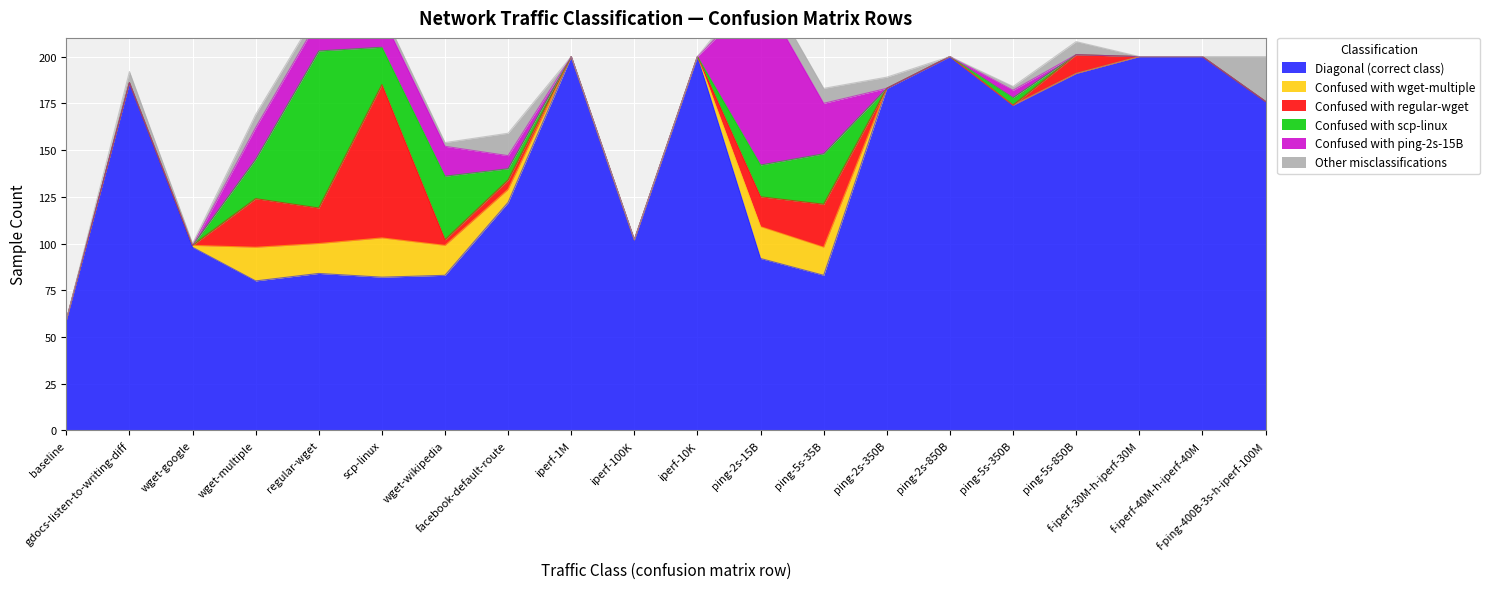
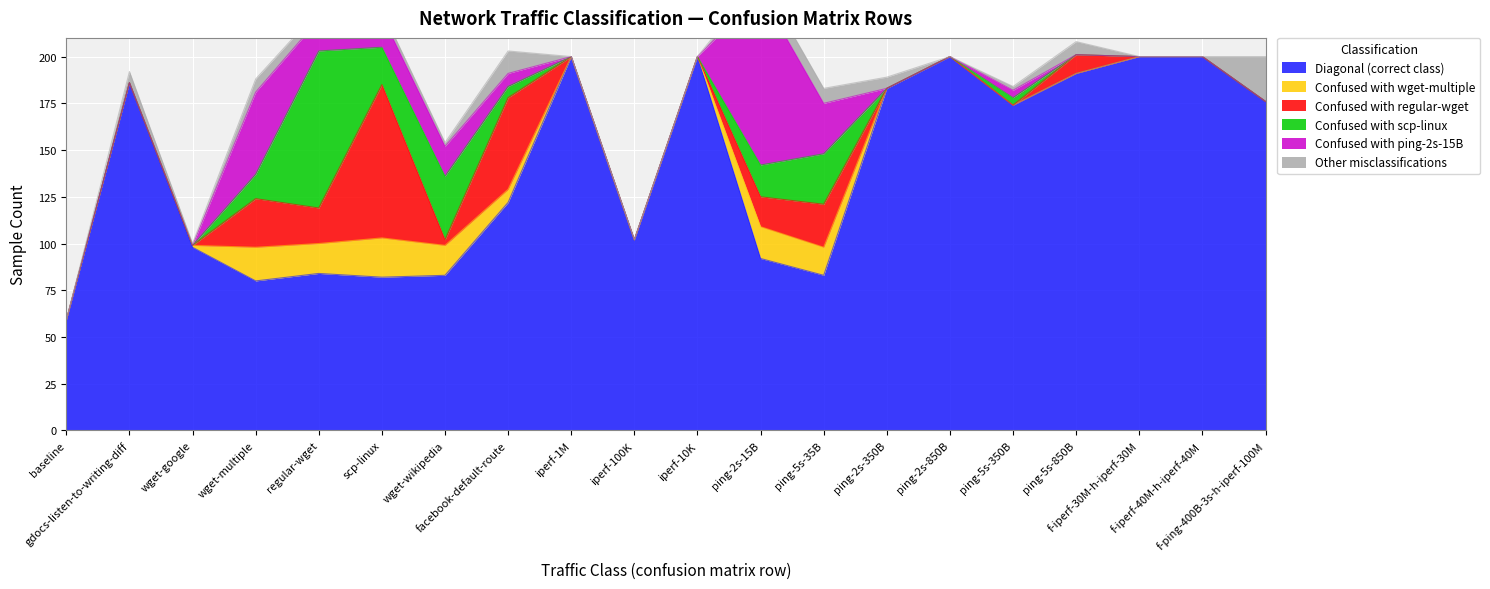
Confused with scp-linux, wget-multiple: 21 -> 13
Confused with ping-2s-15B, wget-multiple: 17 -> 44
Confused with regular-wget, facebook-default-route: 5 -> 49
